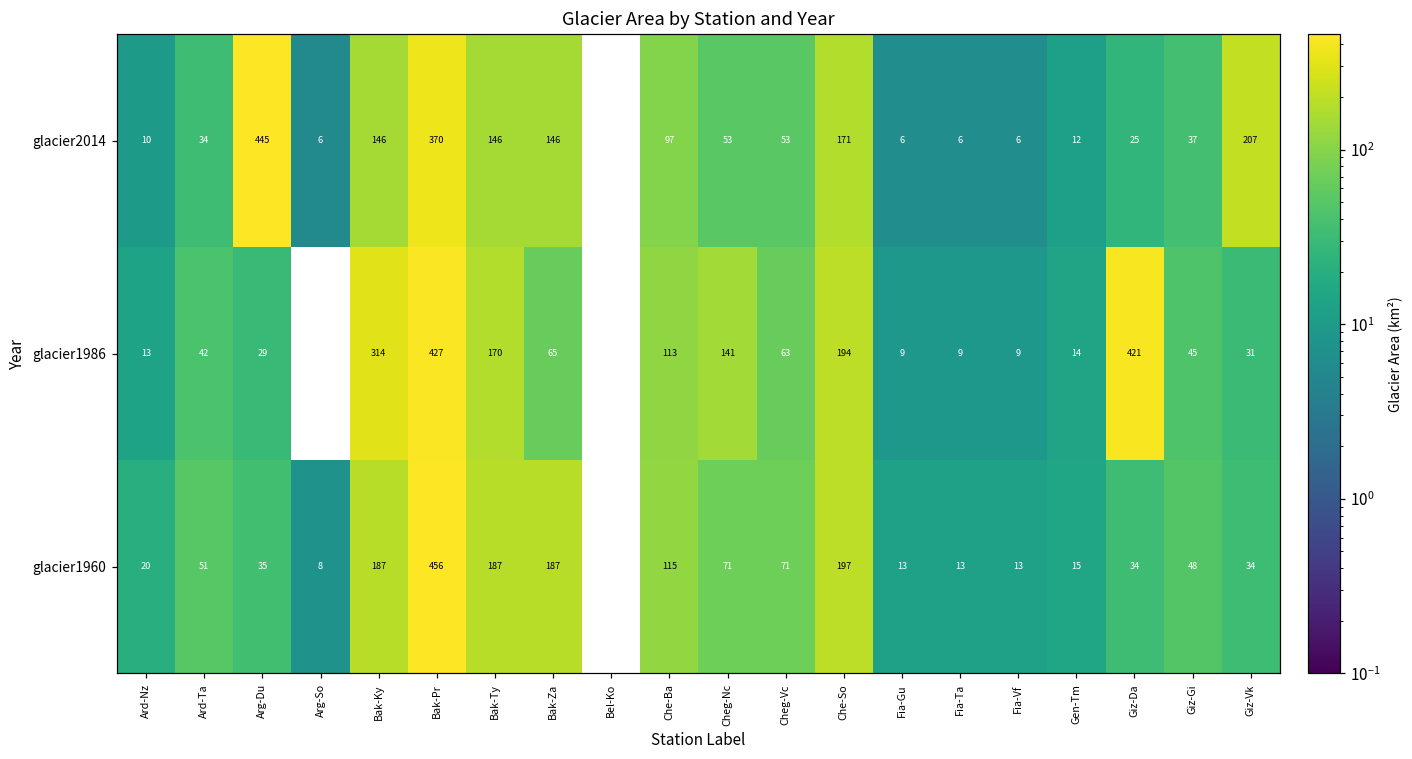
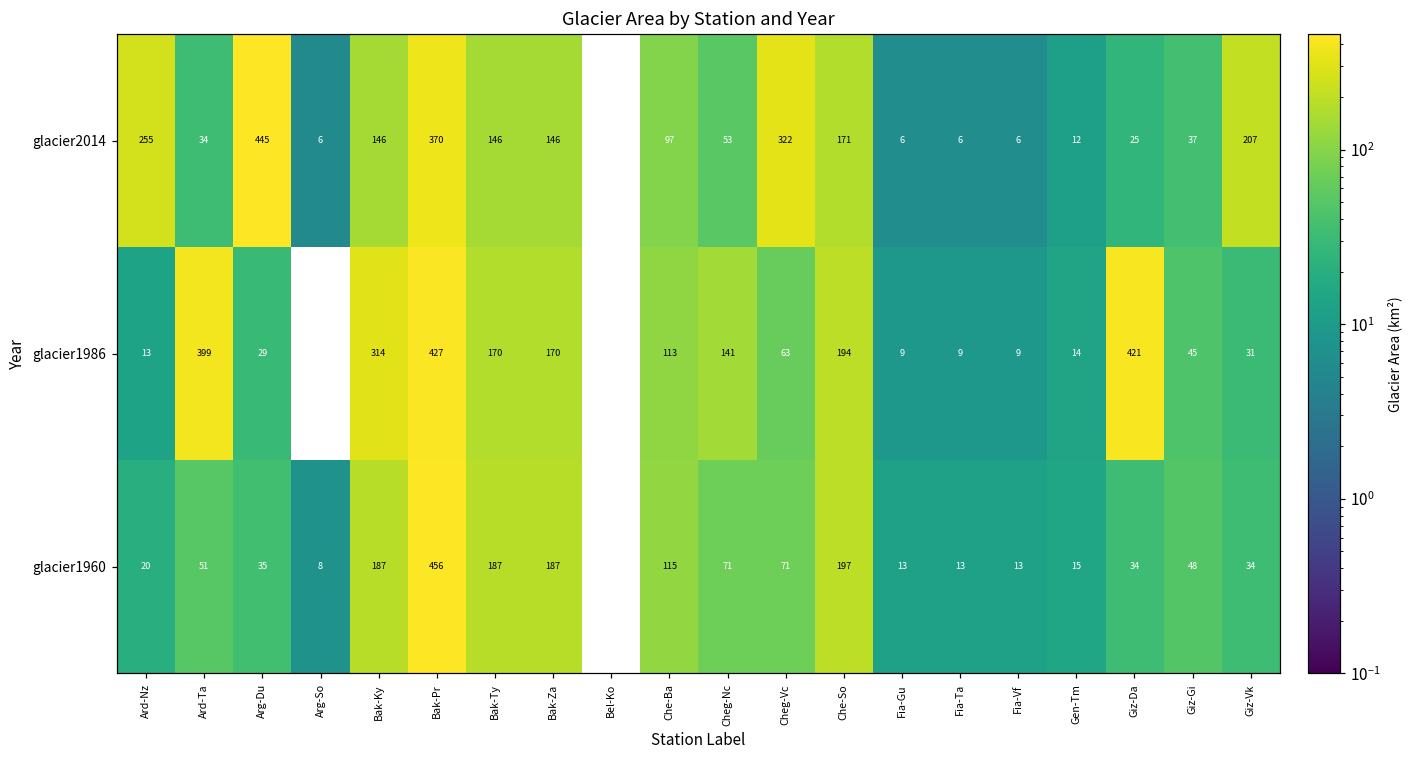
glacier2014, Ard-Nz: 10 -> 255
glacier2014, Cheg-Vc: 53 -> 322
glacier1986, Ard-Ta: 42 -> 399
glacier1986, Bak-Za: 65 -> 170
